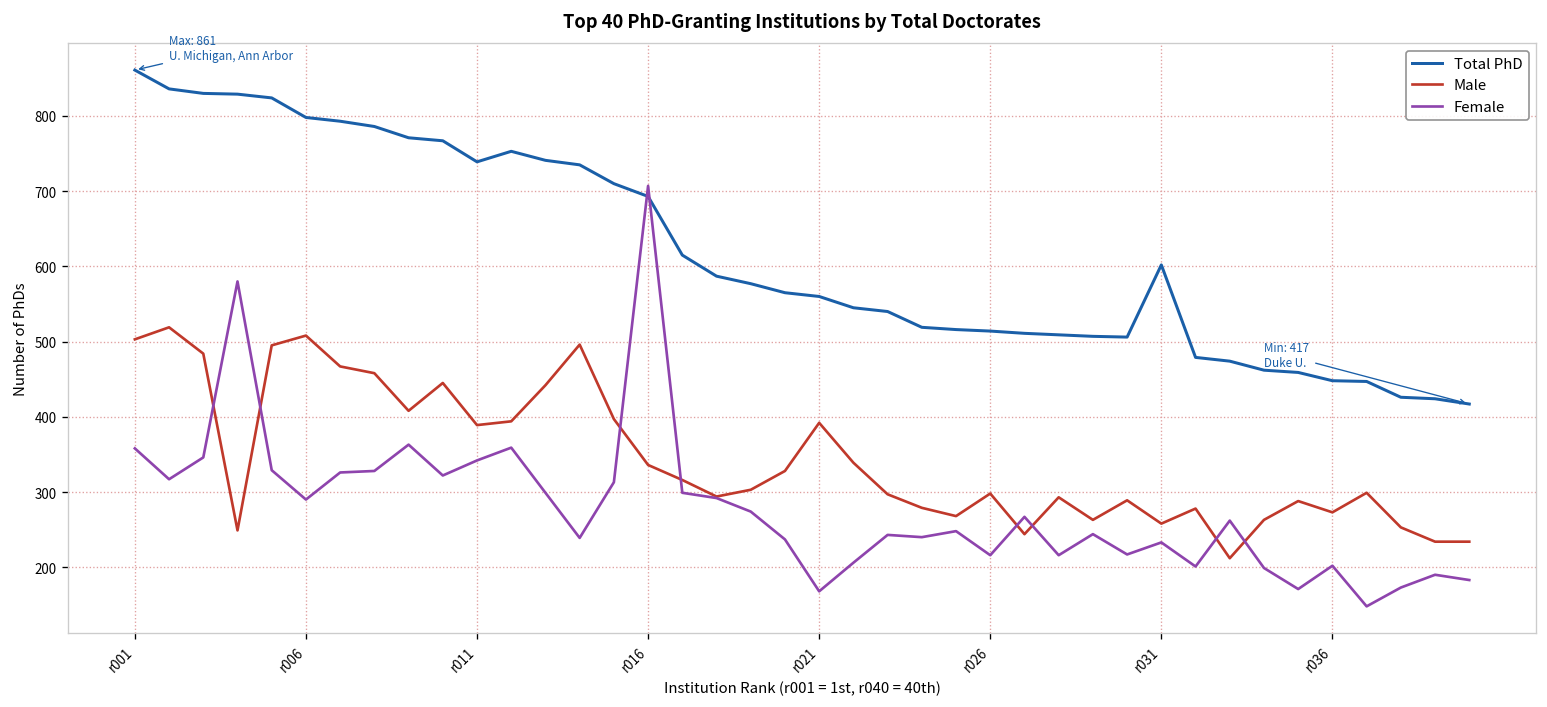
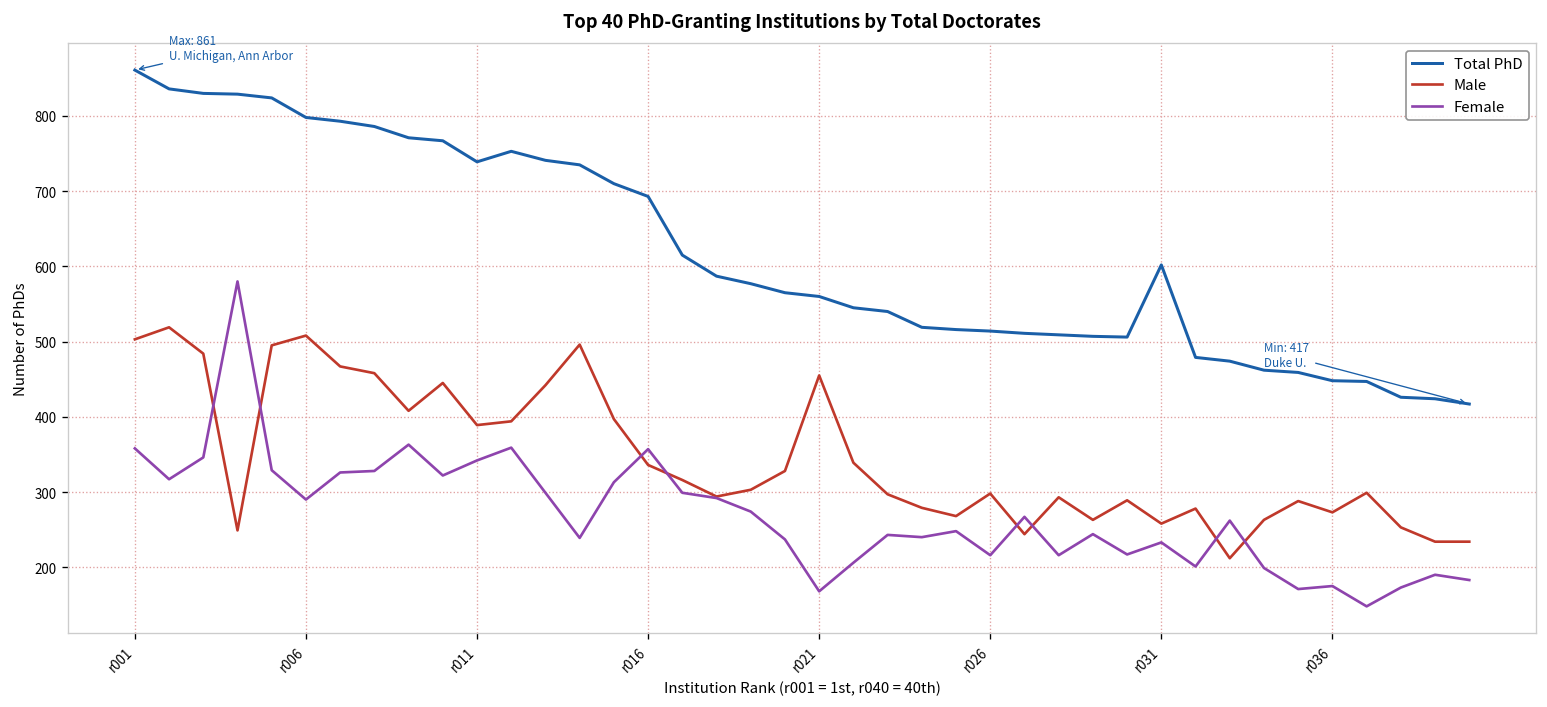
Female, r016: 710 -> 360
Male, r021: 390 -> 460
Female, r036: 200 -> 180
